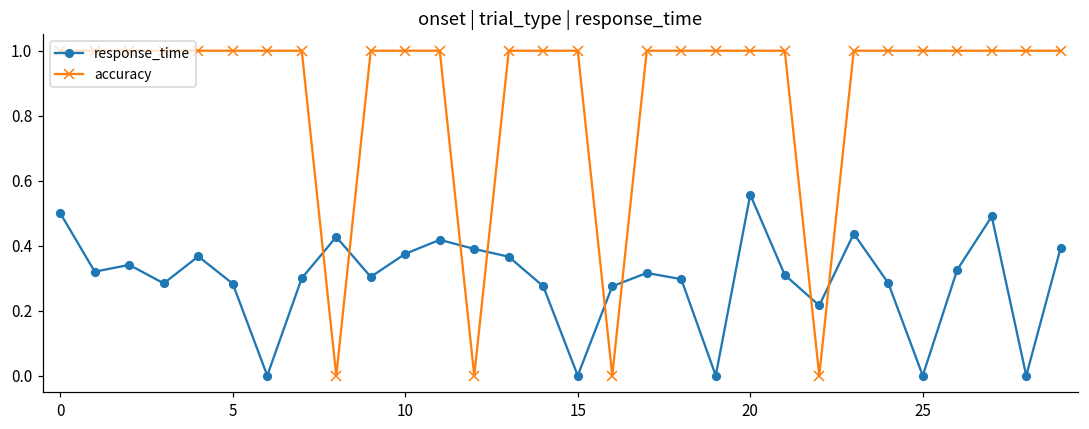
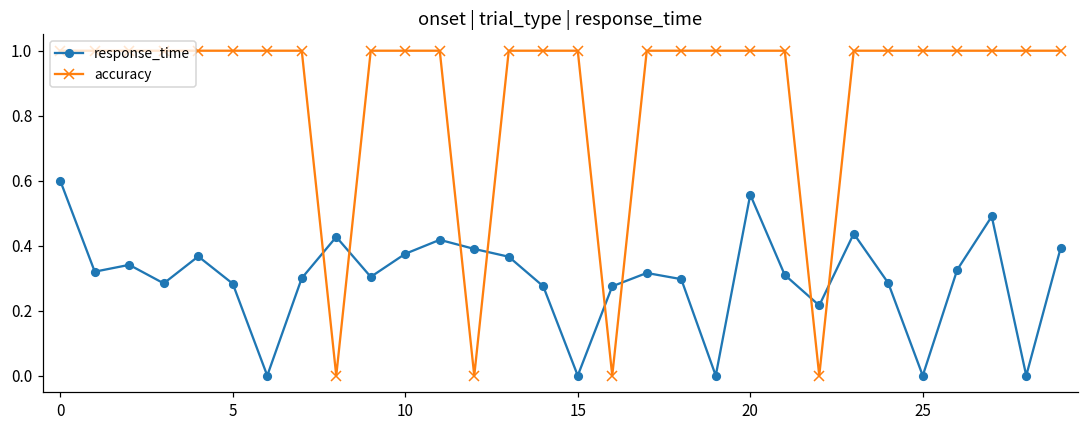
response_time, 0: 0.5 -> 0.6
